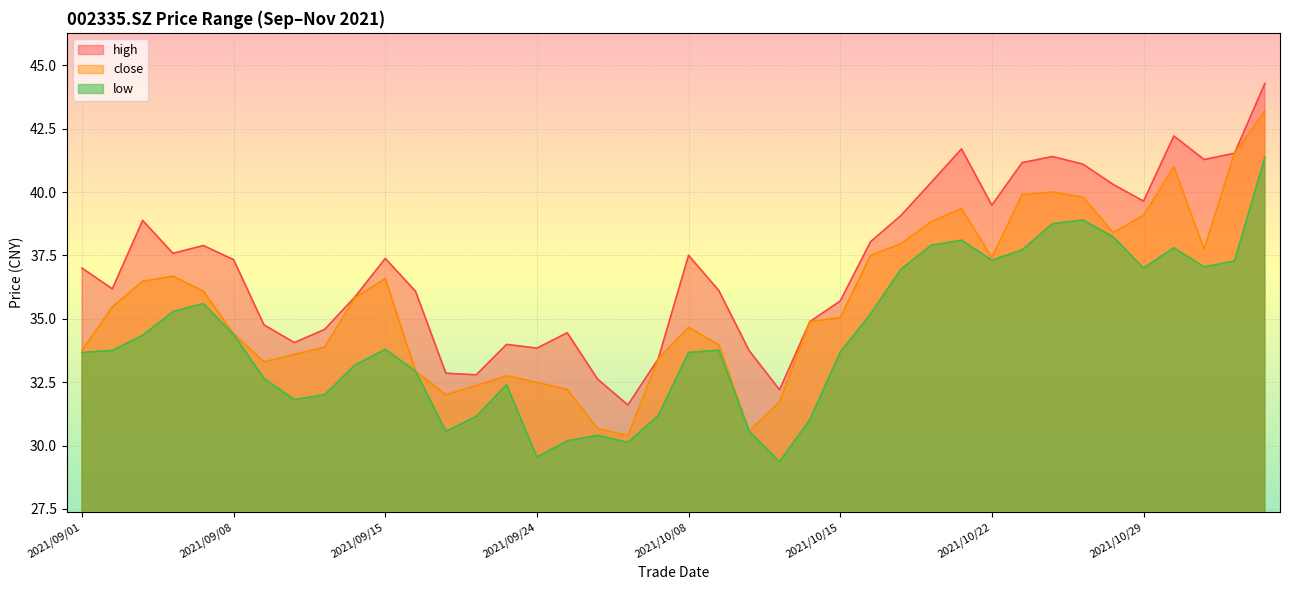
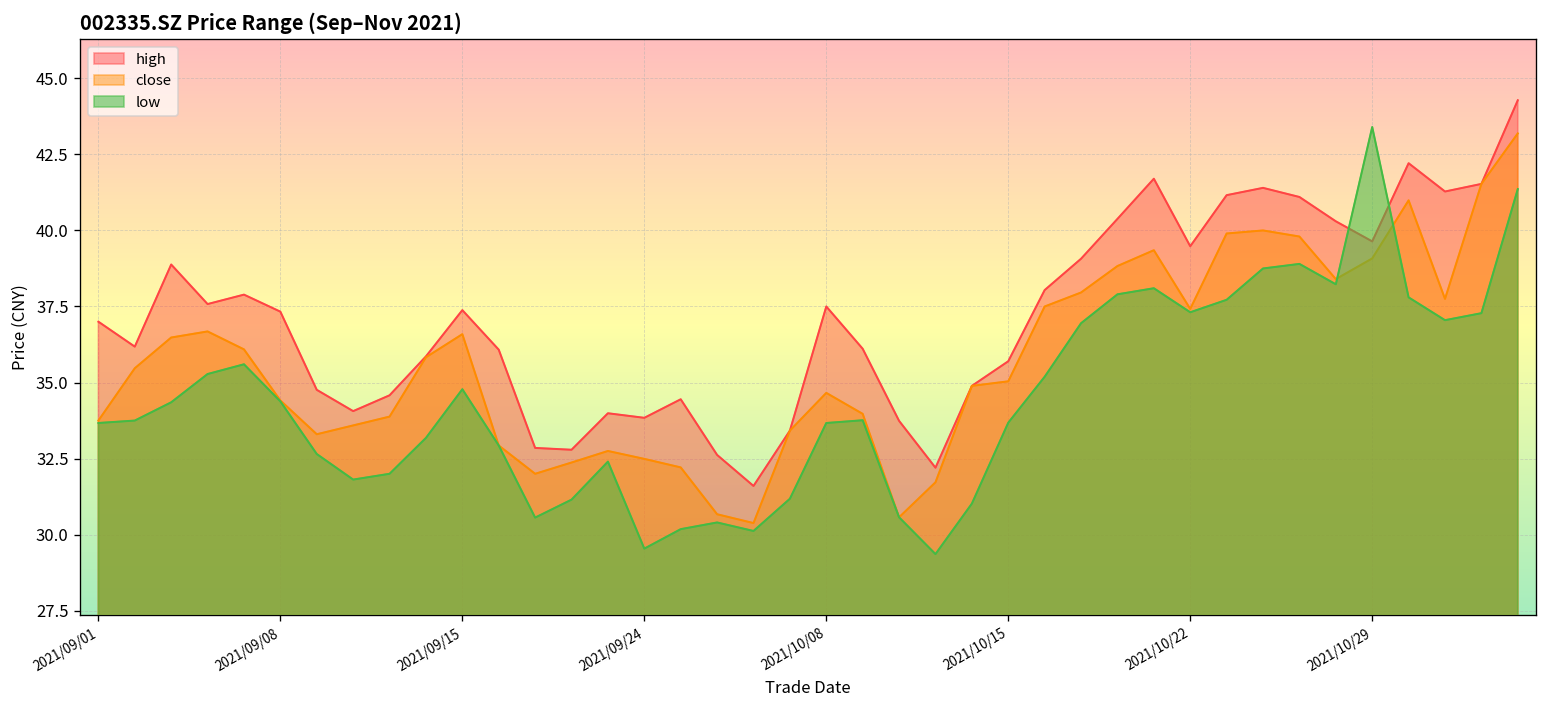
low, 2021/09/15: 33.8 -> 34.8
low, 2021/10/29: 37.0 -> 43.4
